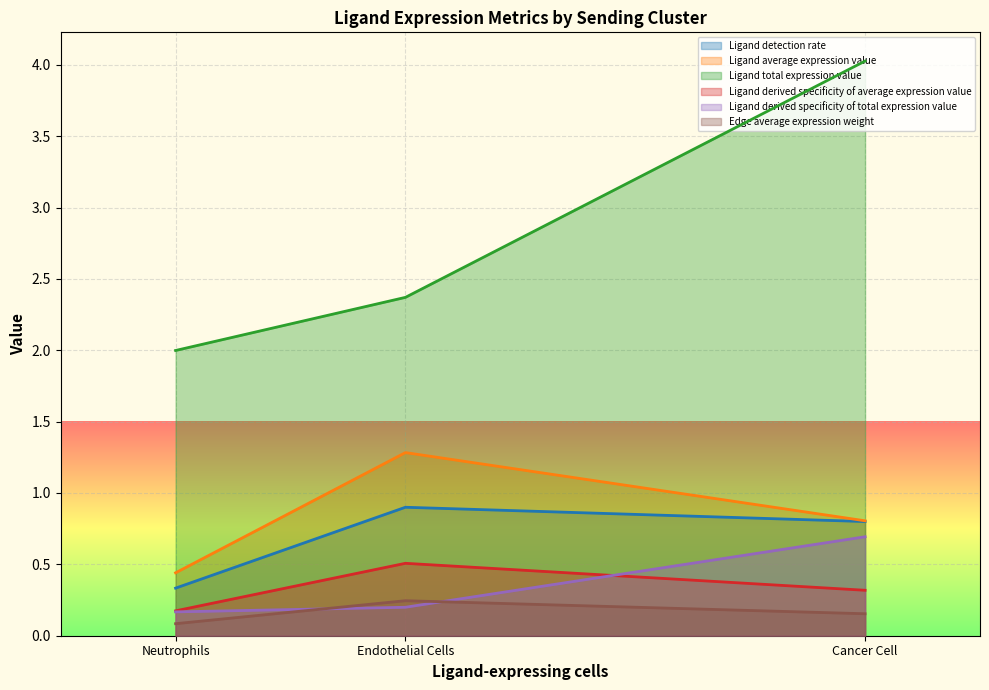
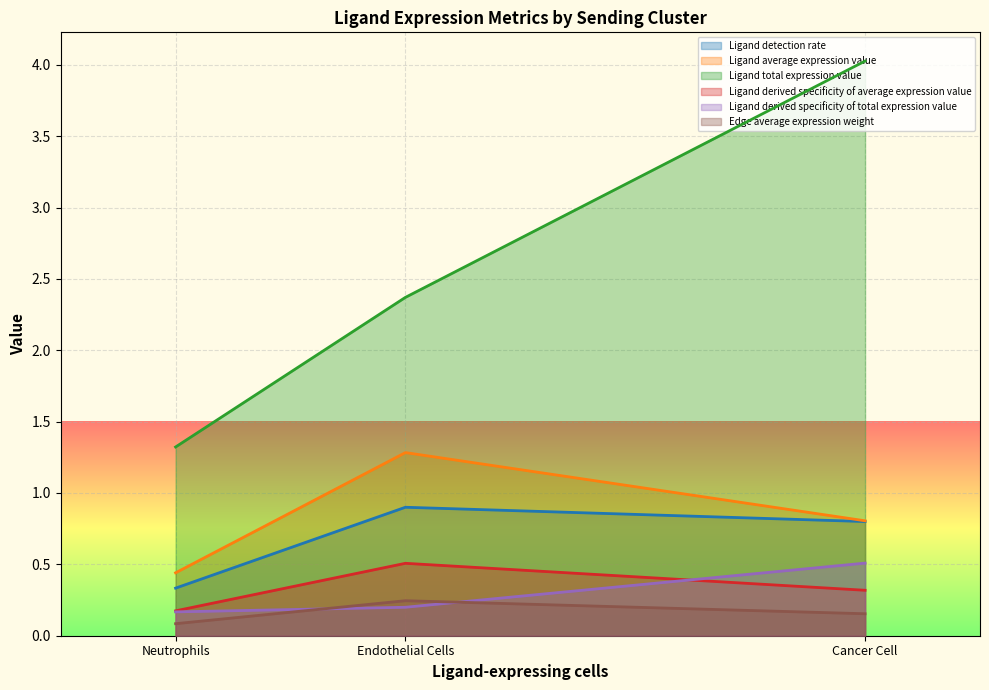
Ligand total expression value, Neutrophils: 2.00 -> 1.32
Ligand derived specificity of total expression value, Cancer Cell: 0.69 -> 0.51
